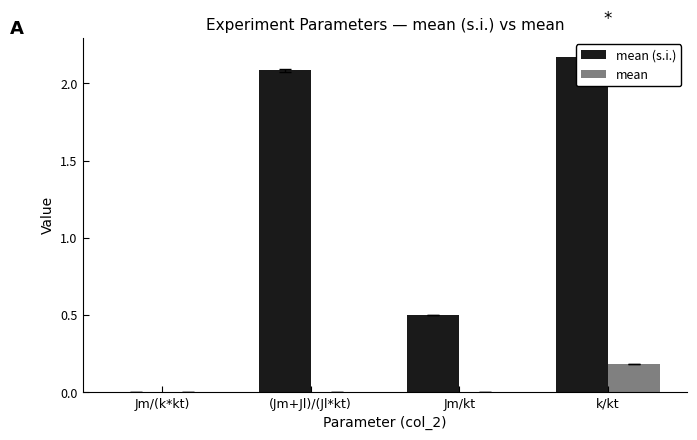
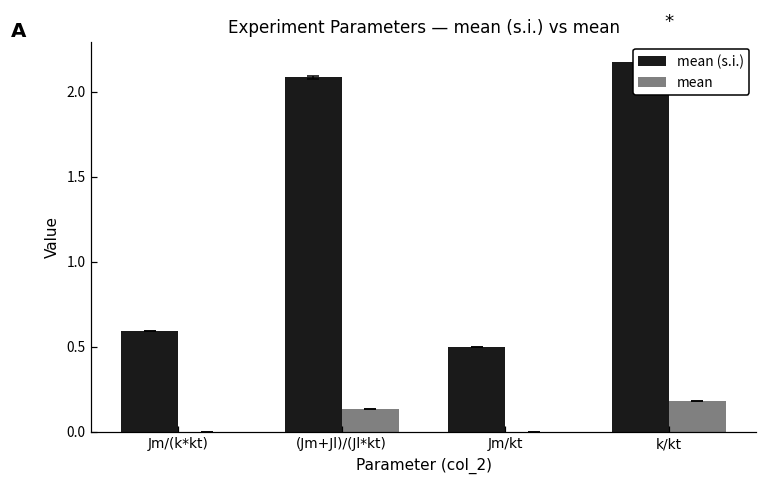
mean (s.i.), Jm/(k*kt): 0.00 -> 0.59
mean, (Jm+Jl)/(Jl*kt): 0.00 -> 0.13
